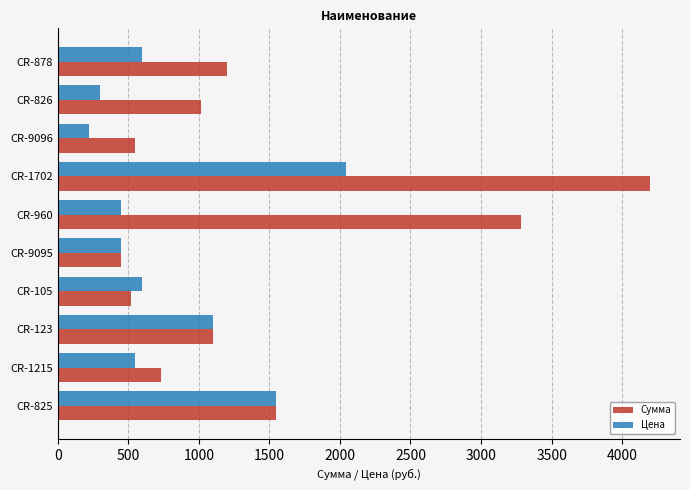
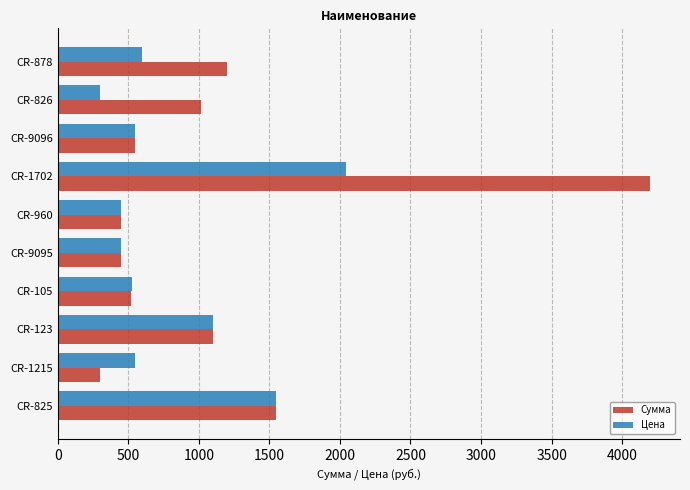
Цена, CR-9096: 220 -> 550
Сумма, CR-960: 3290 -> 450
Цена, CR-105: 600 -> 530
Сумма, CR-1215: 730 -> 300
